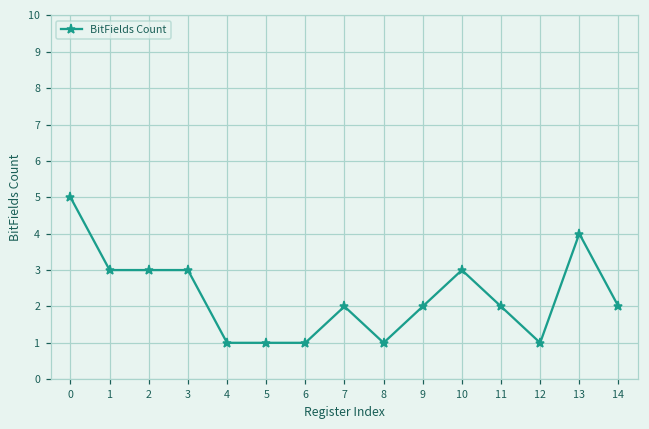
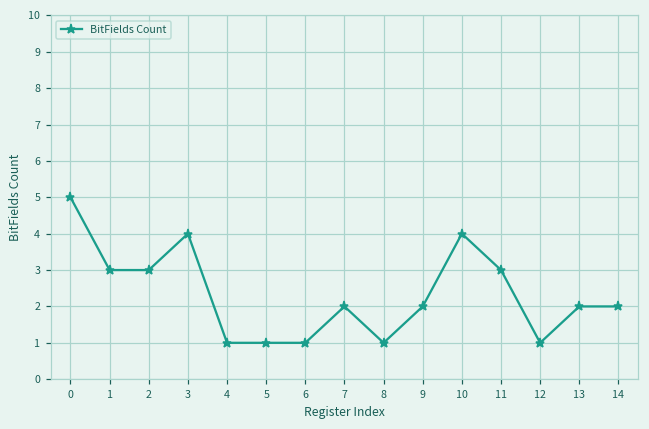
3: 3 -> 4
10: 3 -> 4
11: 2 -> 3
13: 4 -> 2
